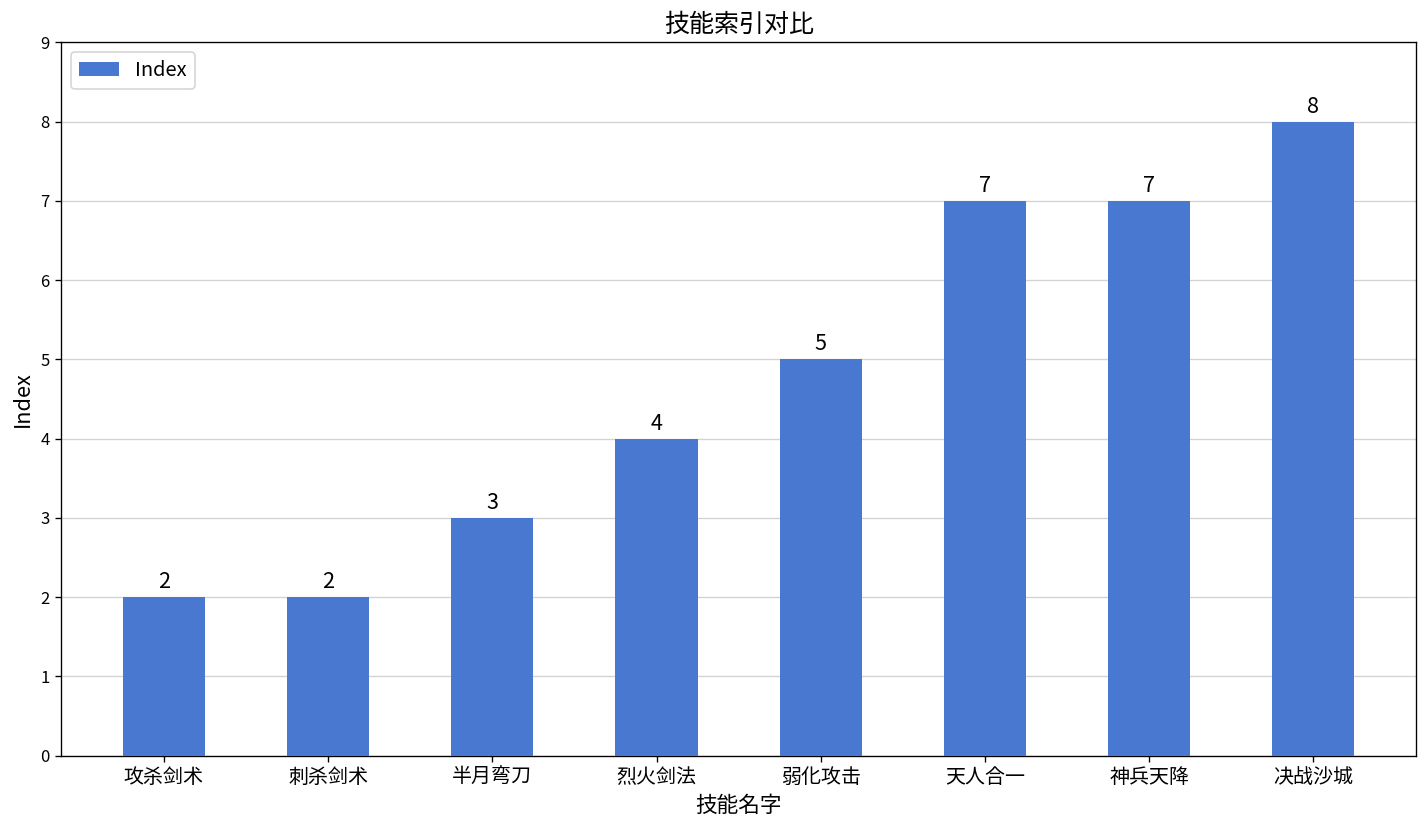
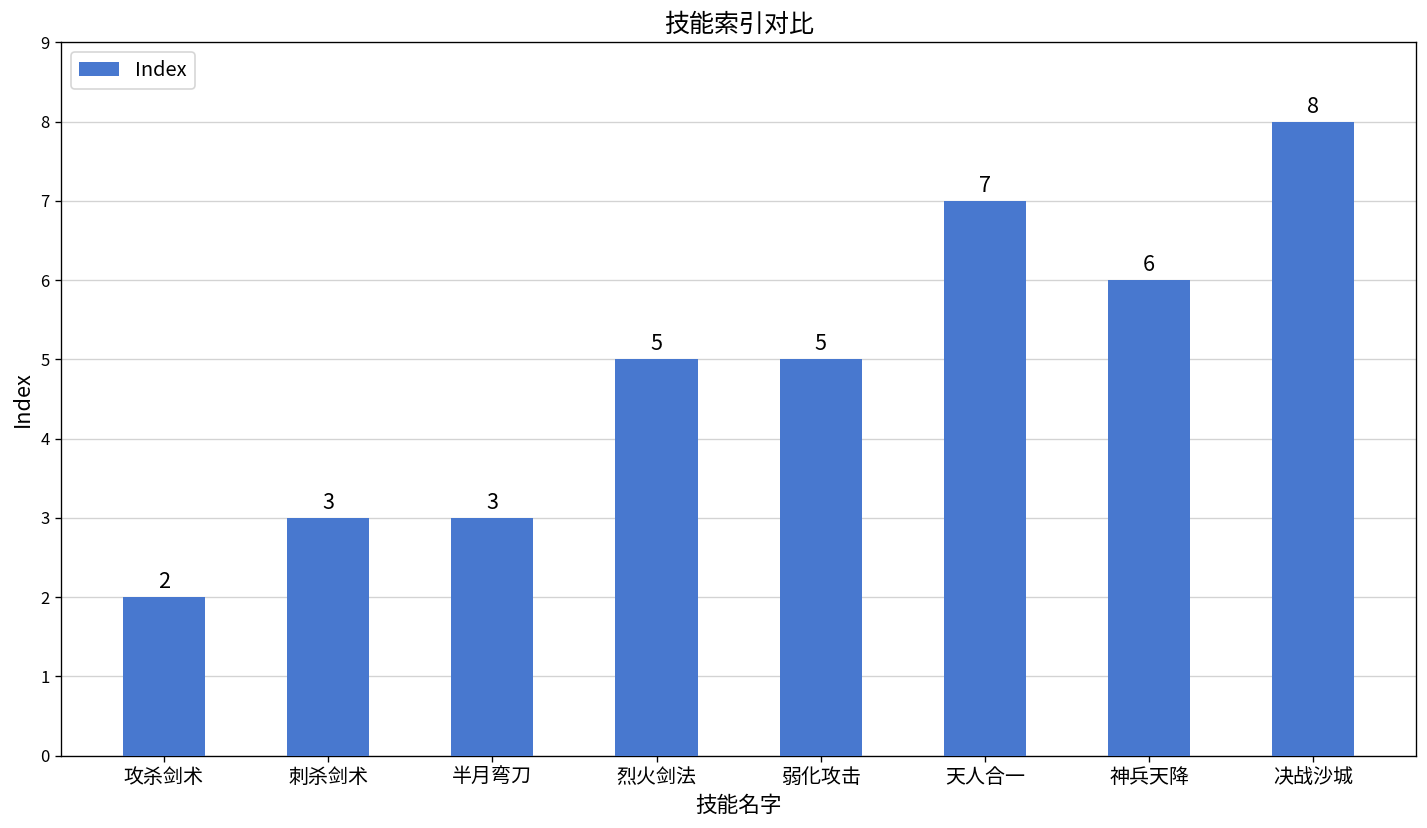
刺杀剑术: 2 -> 3
烈火剑法: 4 -> 5
神兵天降: 7 -> 6
